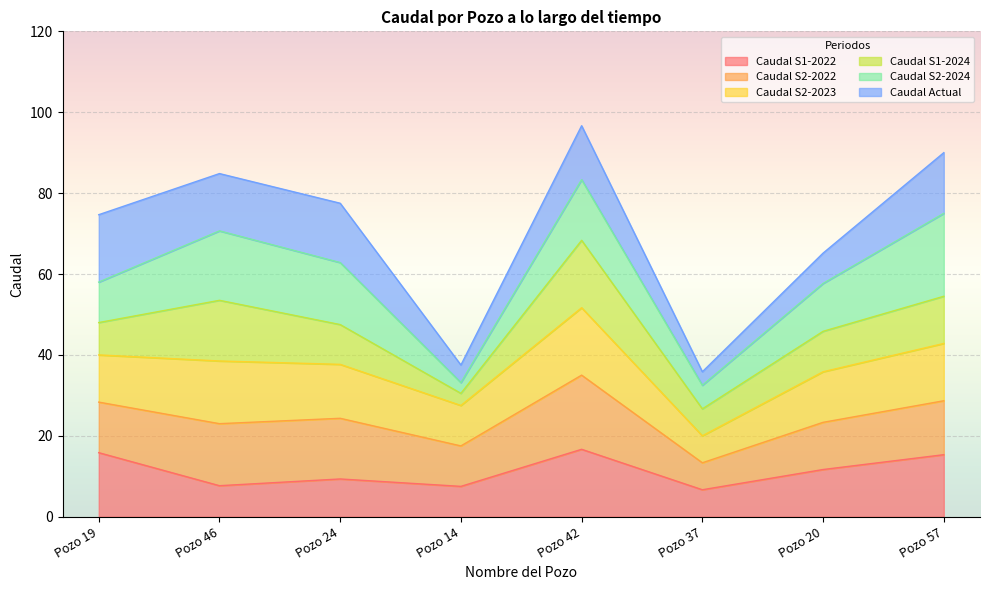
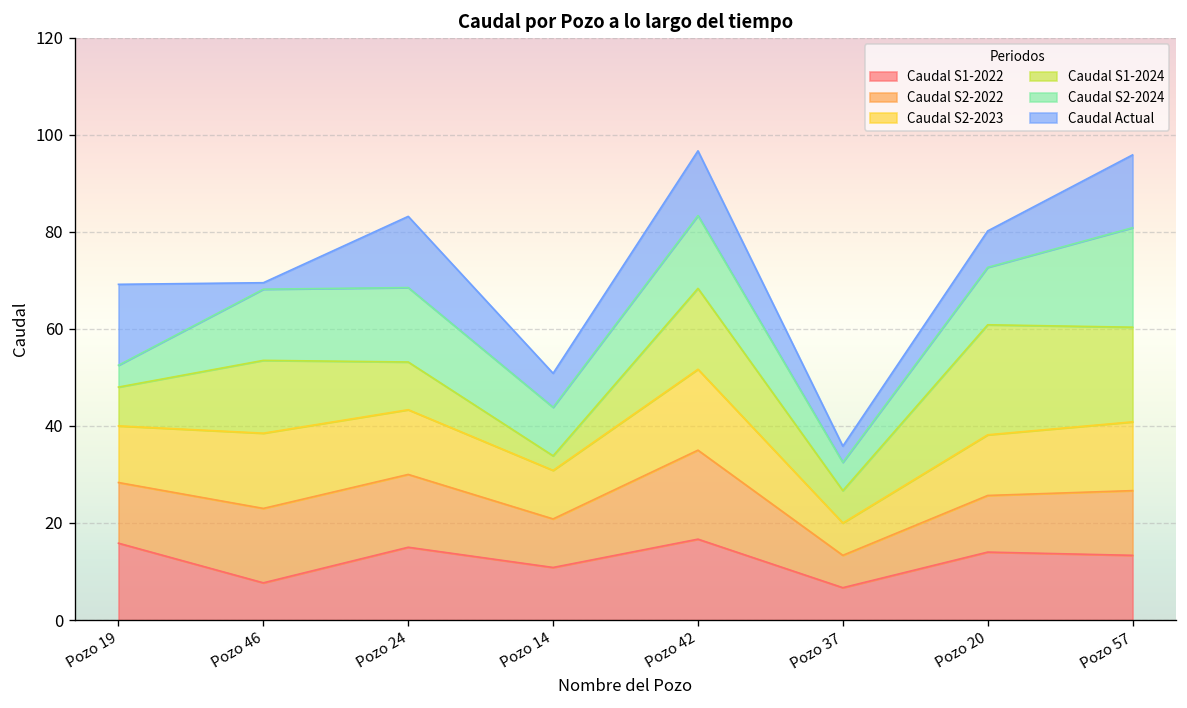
Caudal S2-2024, Pozo 19: 10 -> 5
Caudal S2-2024, Pozo 46: 17 -> 15
Caudal Actual, Pozo 46: 14 -> 1
Caudal S1-2022, Pozo 24: 9 -> 15
Caudal S1-2022, Pozo 14: 8 -> 11
Caudal S2-2024, Pozo 14: 3 -> 10
Caudal Actual, Pozo 14: 4 -> 7
Caudal S1-2022, Pozo 20: 12 -> 14
Caudal S1-2024, Pozo 20: 10 -> 23
Caudal S1-2022, Pozo 57: 15 -> 13
Caudal S1-2024, Pozo 57: 12 -> 20
